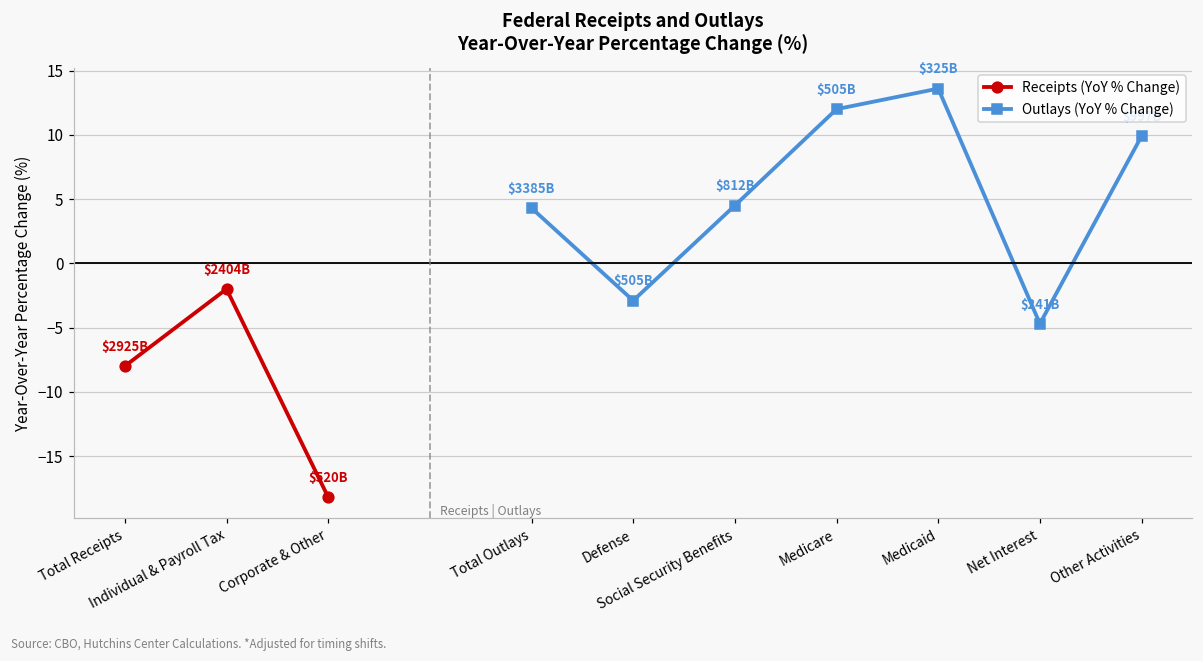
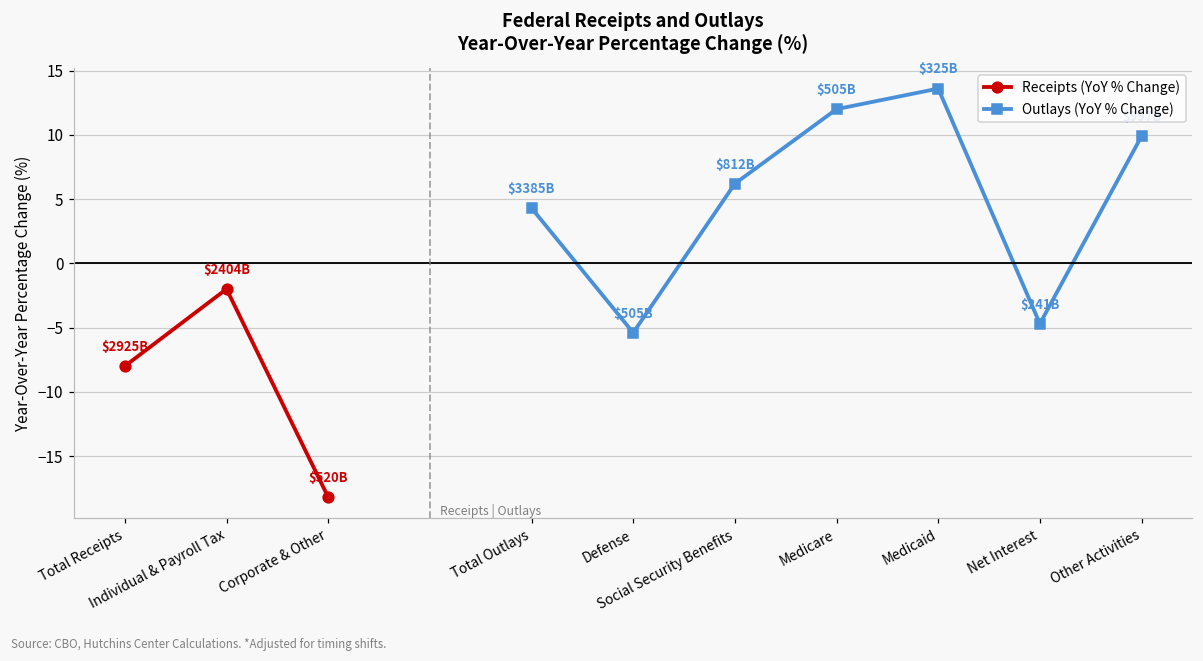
Outlays (YoY % Change), Defense: -2.9 -> -5.4
Outlays (YoY % Change), Social Security Benefits: 4.5 -> 6.2
